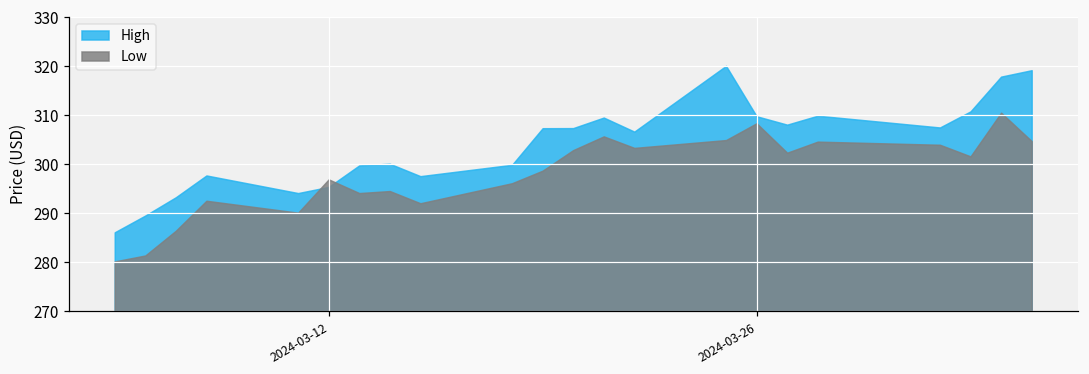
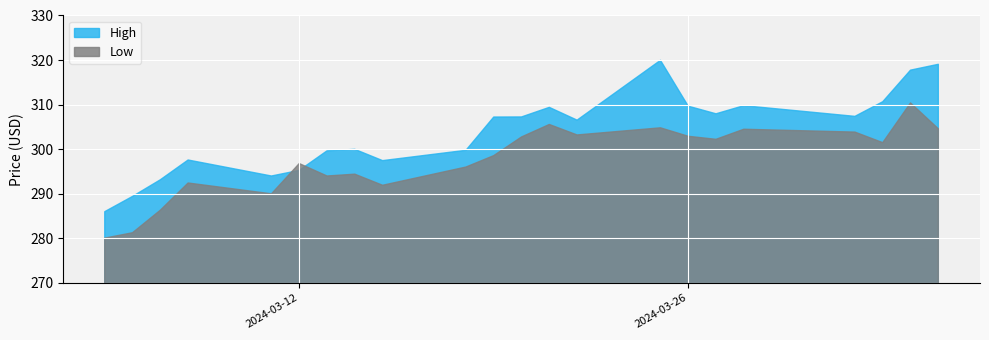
Low, 2024-03-26: 308 -> 303
